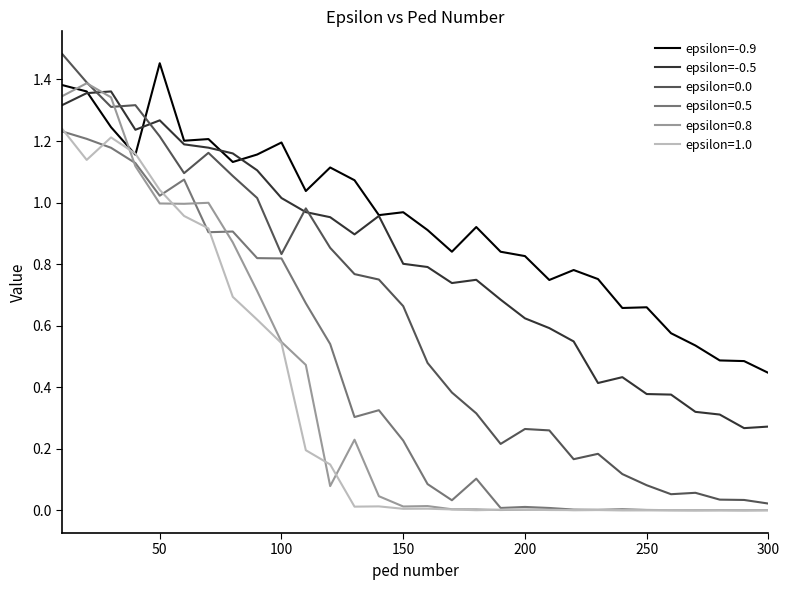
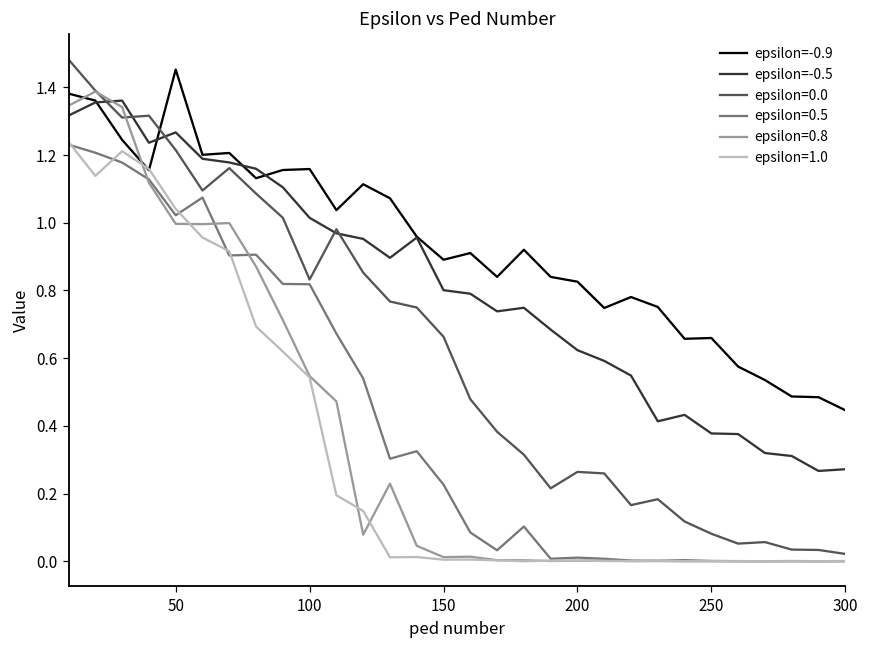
epsilon=-0.9, 100: 1.20 -> 1.16
epsilon=-0.9, 150: 0.97 -> 0.89
